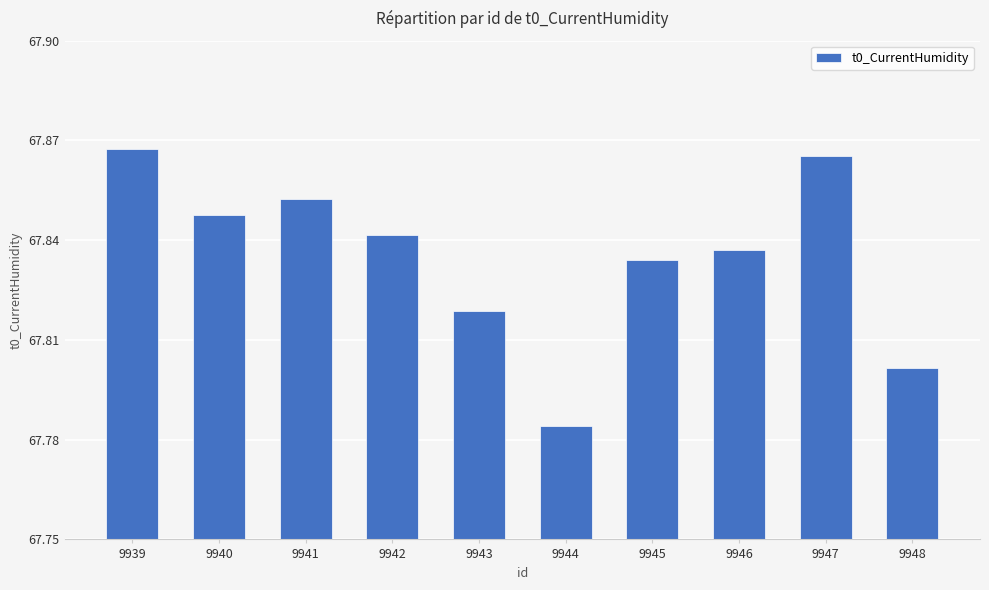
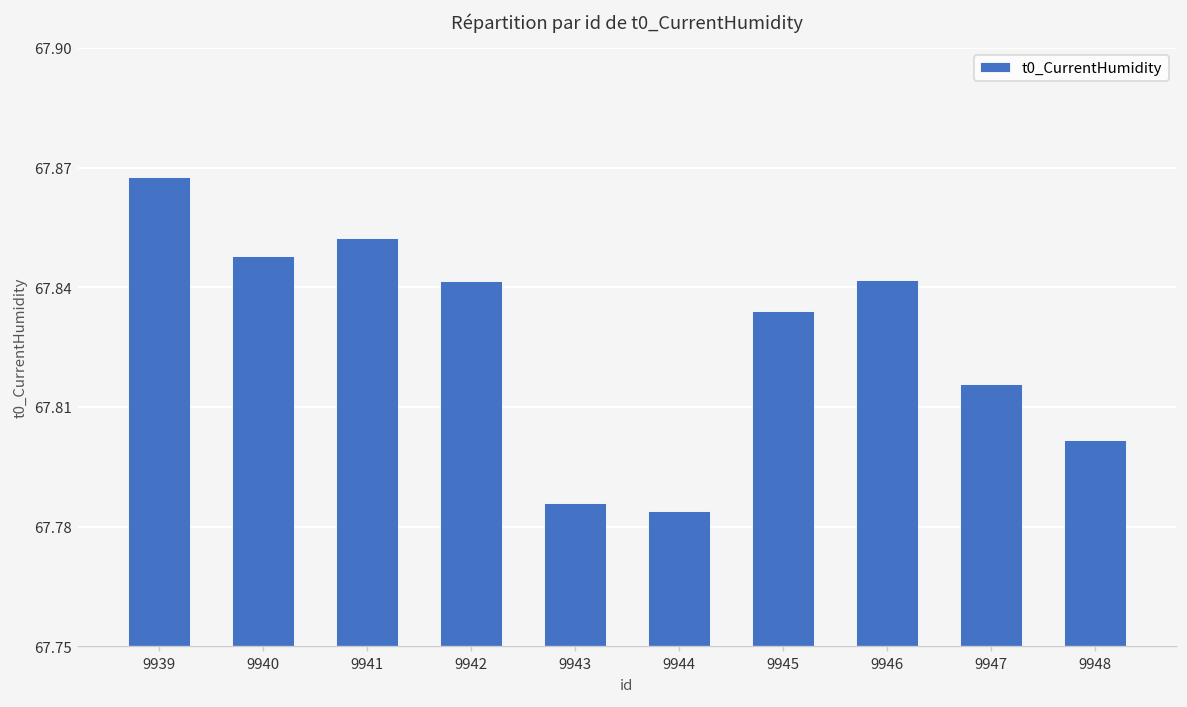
9943: 67.819 -> 67.786
9946: 67.837 -> 67.842
9947: 67.865 -> 67.816
